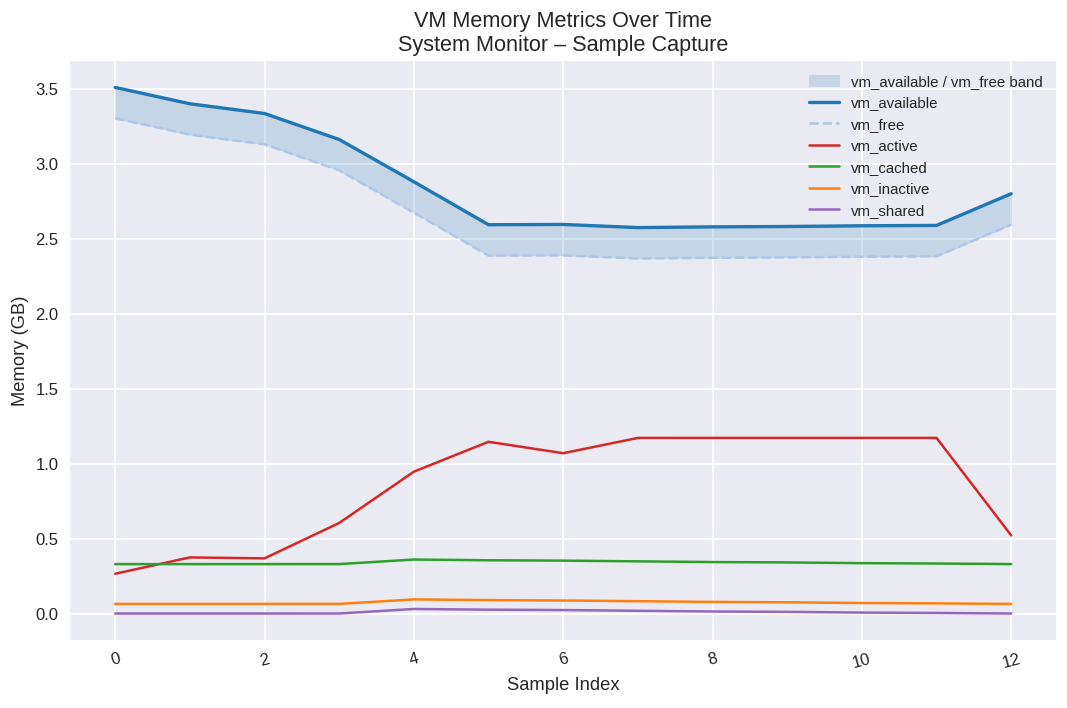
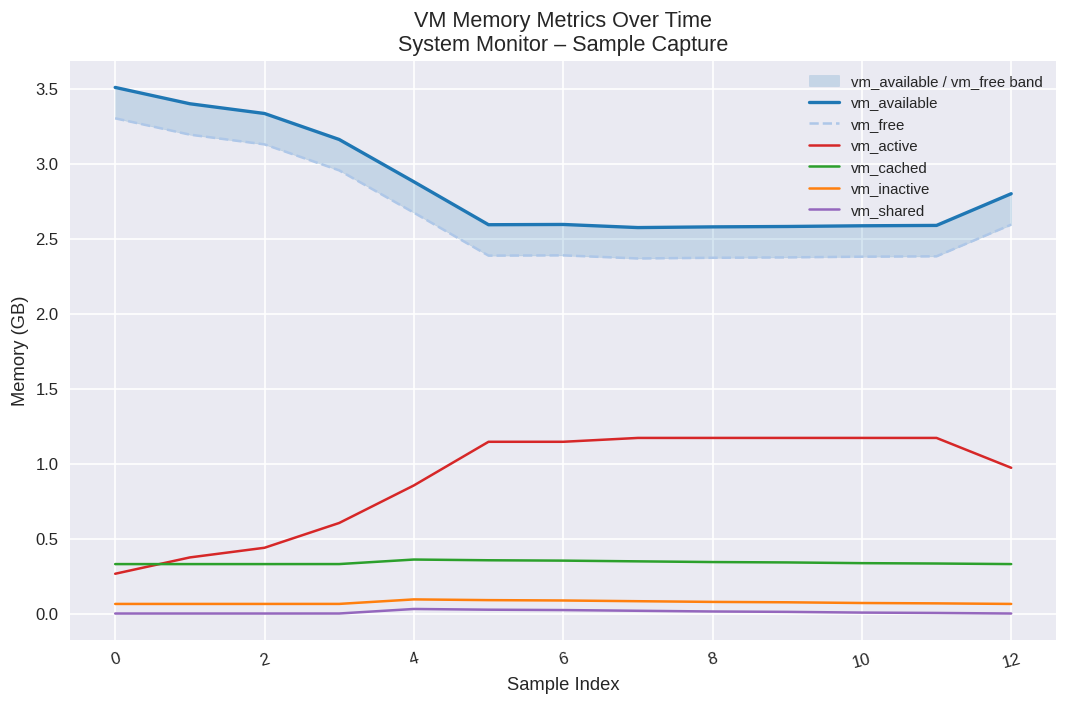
vm_active, 2: 0.37 -> 0.44
vm_active, 4: 0.95 -> 0.86
vm_active, 6: 1.07 -> 1.15
vm_active, 12: 0.52 -> 0.97
